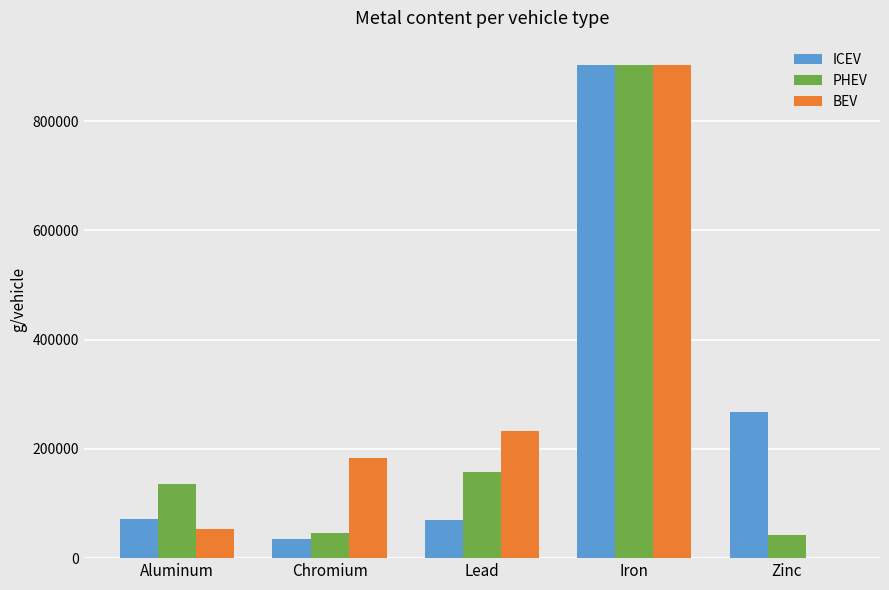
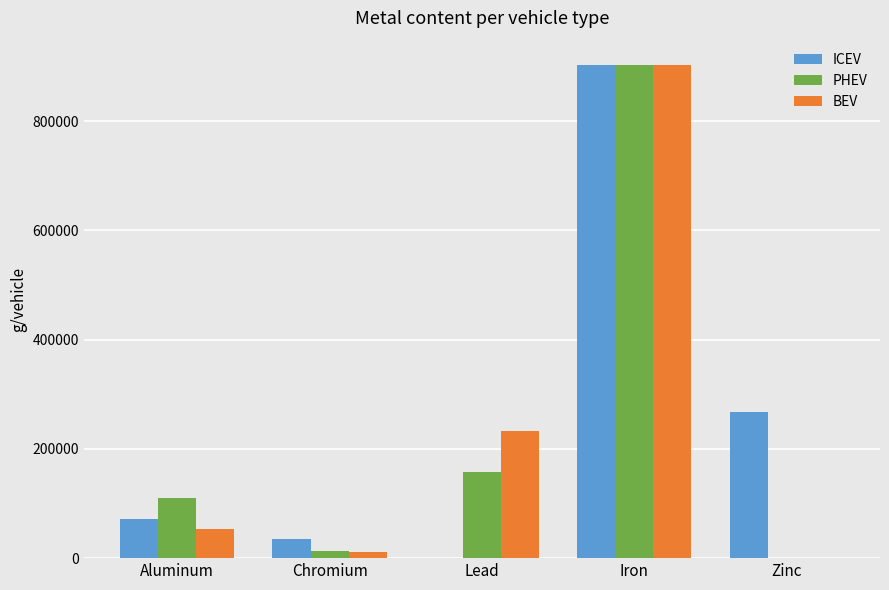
PHEV, Aluminum: 140000 -> 110000
PHEV, Chromium: 50000 -> 10000
BEV, Chromium: 180000 -> 10000
ICEV, Lead: 70000 -> 0
PHEV, Zinc: 40000 -> 0
